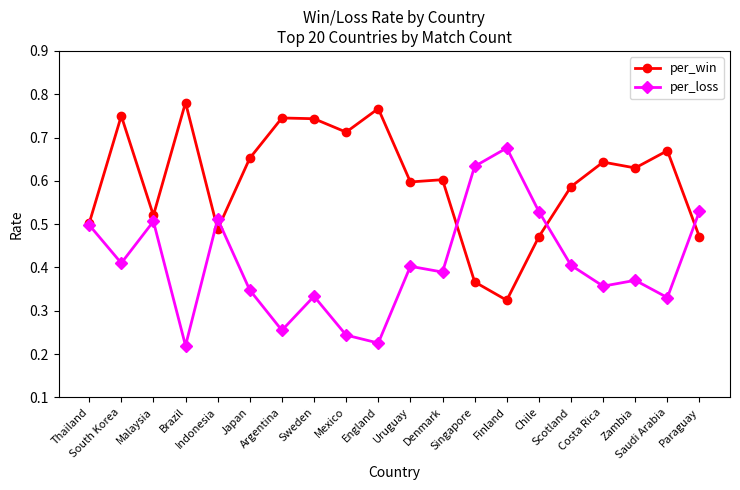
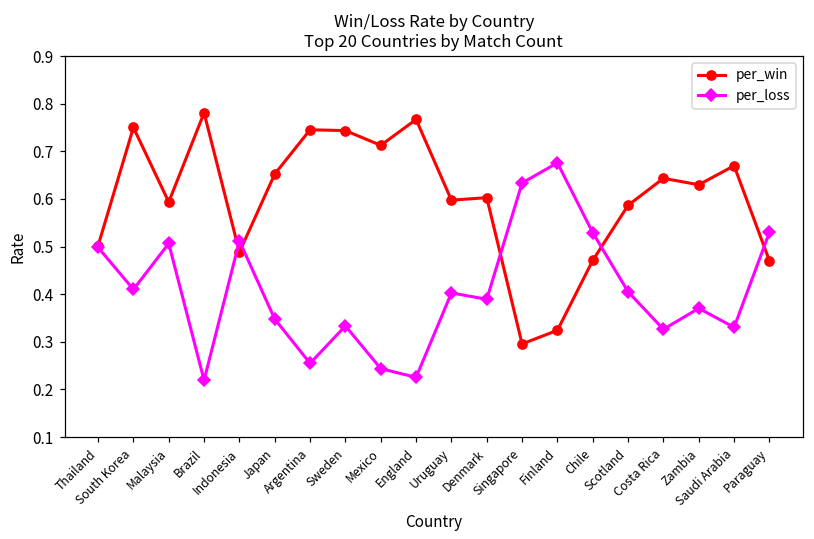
per_win, Malaysia: 0.52 -> 0.59
per_win, Singapore: 0.37 -> 0.30
per_loss, Costa Rica: 0.36 -> 0.33
